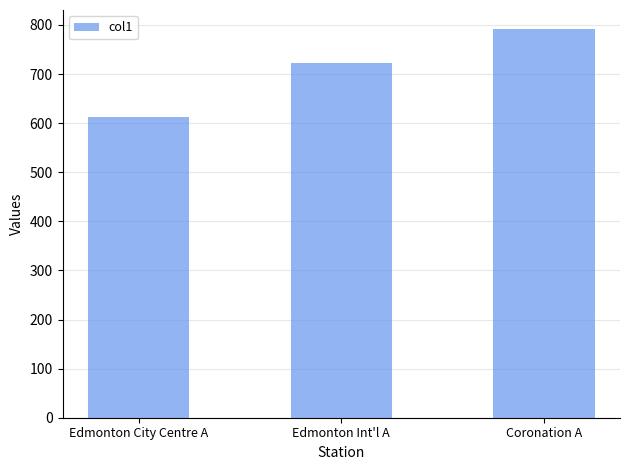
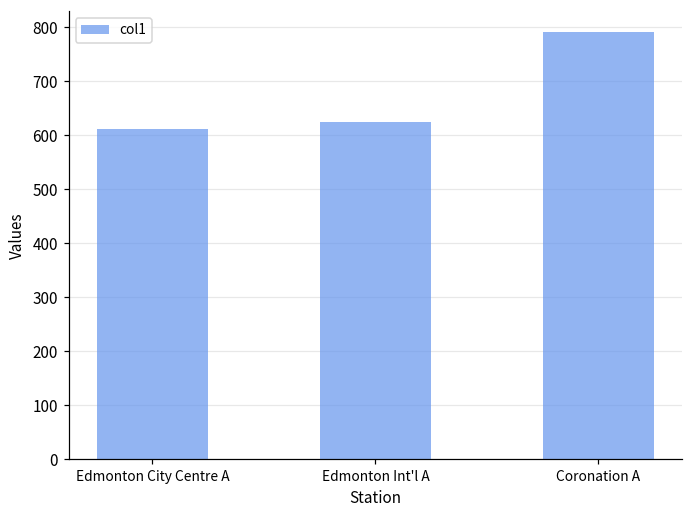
Edmonton Int'l A: 720 -> 620
